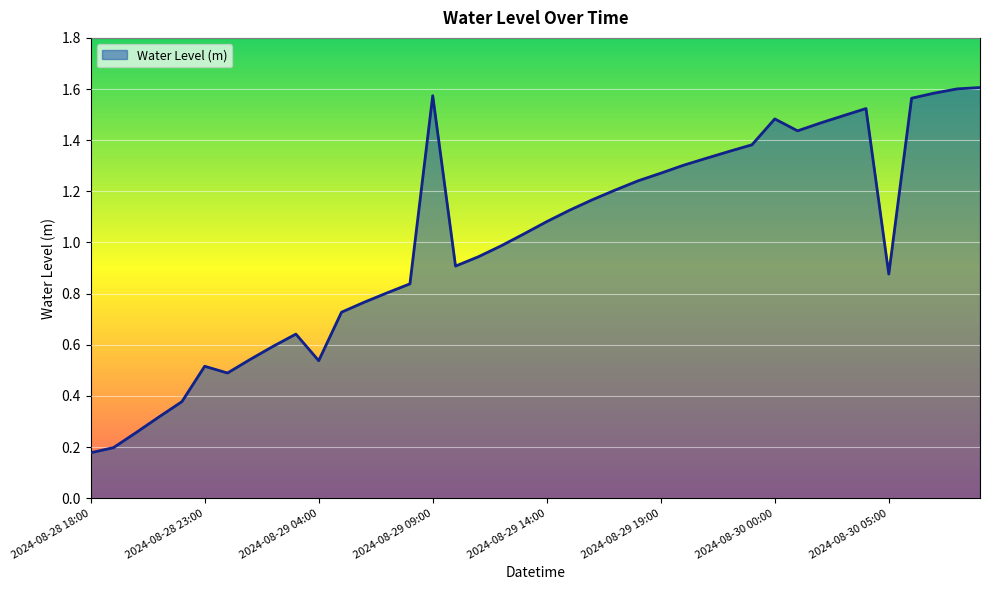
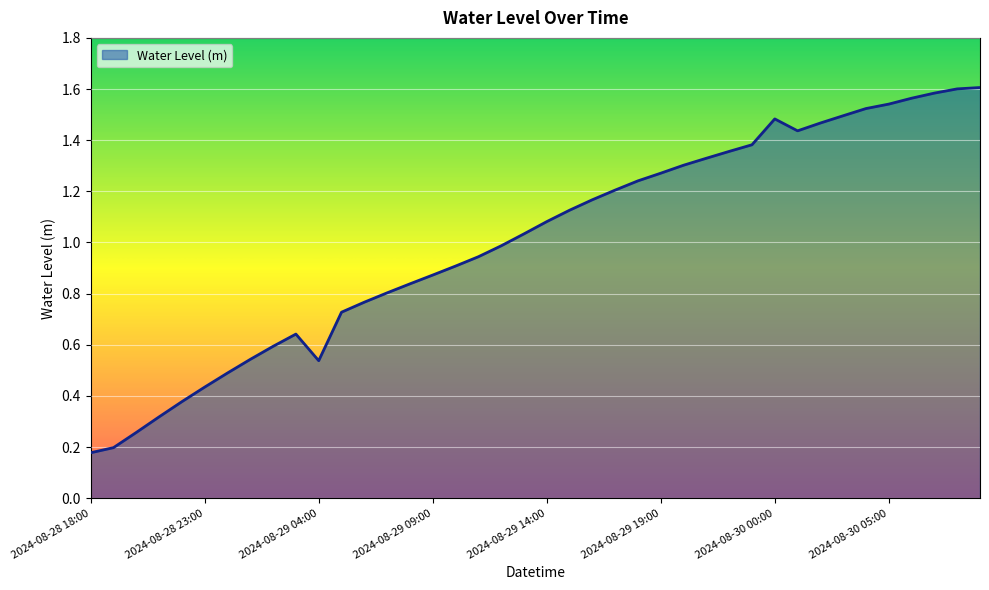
2024-08-28 23:00: 0.52 -> 0.43
2024-08-29 09:00: 1.57 -> 0.87
2024-08-30 05:00: 0.88 -> 1.54
